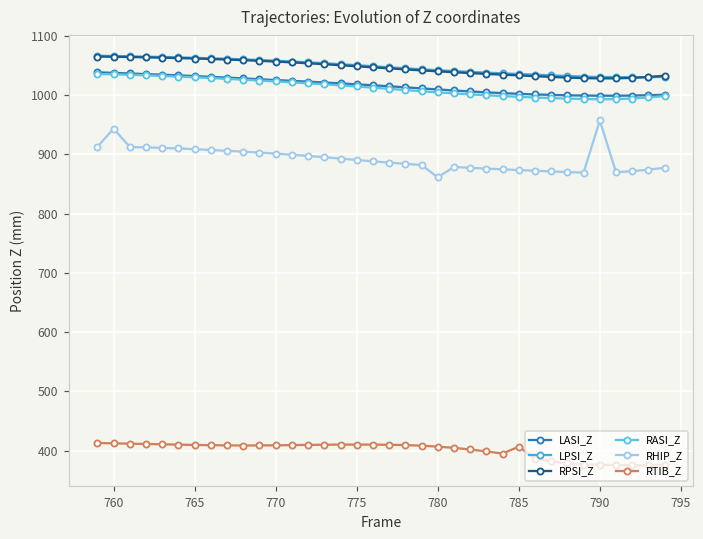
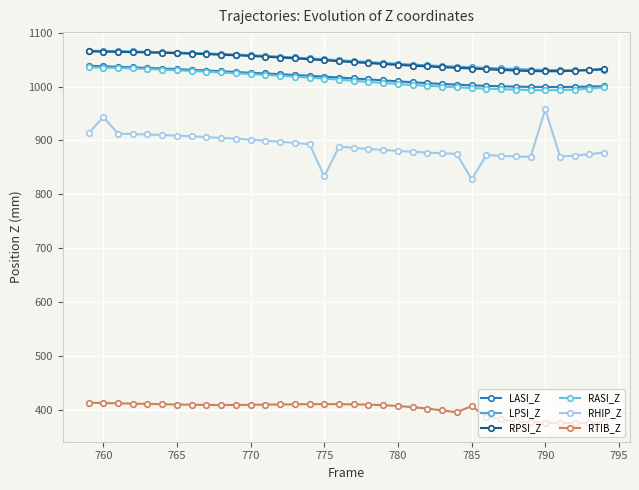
RHIP_Z, 775: 890 -> 830
RHIP_Z, 780: 860 -> 880
RHIP_Z, 785: 870 -> 830
